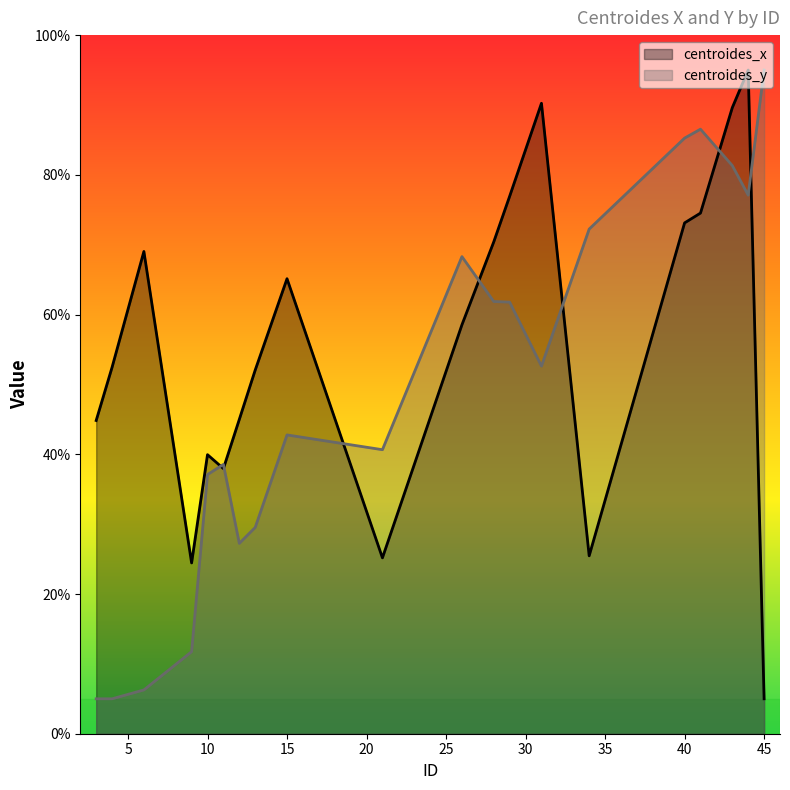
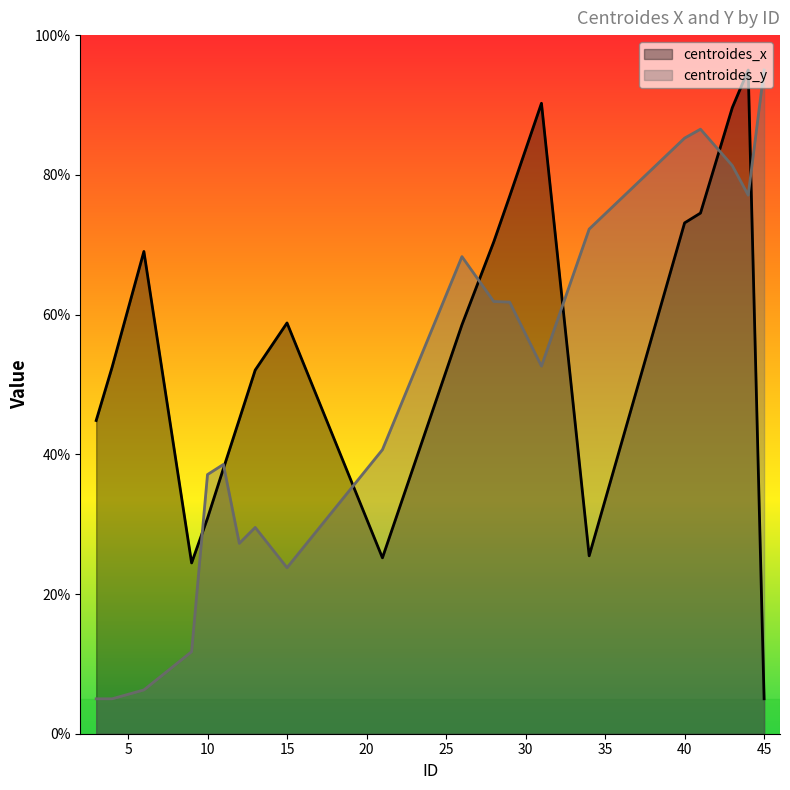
centroides_x, 10: 40% -> 31%
centroides_x, 15: 65% -> 59%
centroides_y, 15: 43% -> 24%
